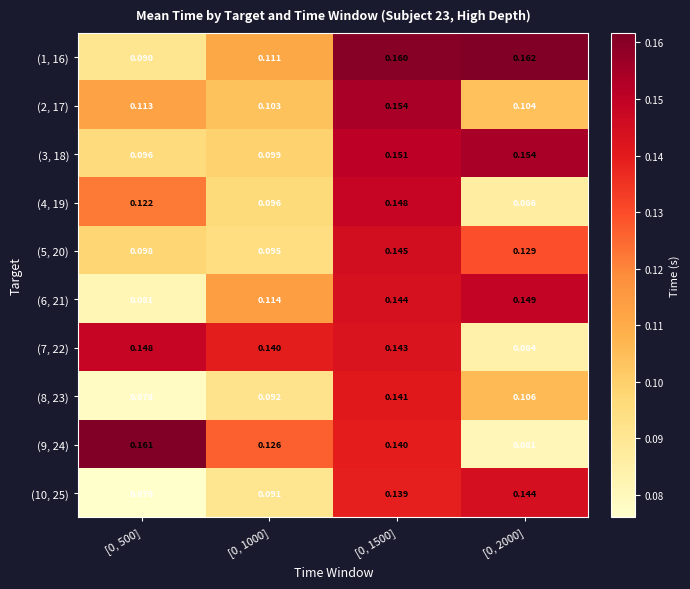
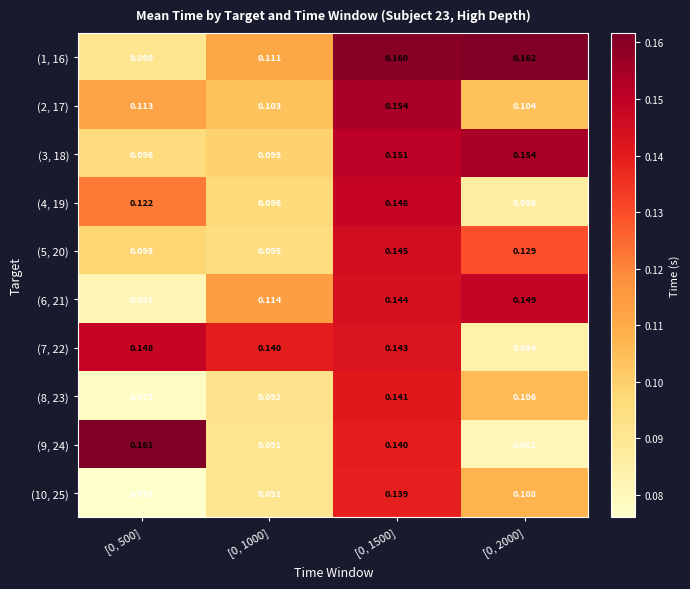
(9, 24), [0, 1000]: 0.126 -> 0.091
(10, 25), [0, 2000]: 0.144 -> 0.108
